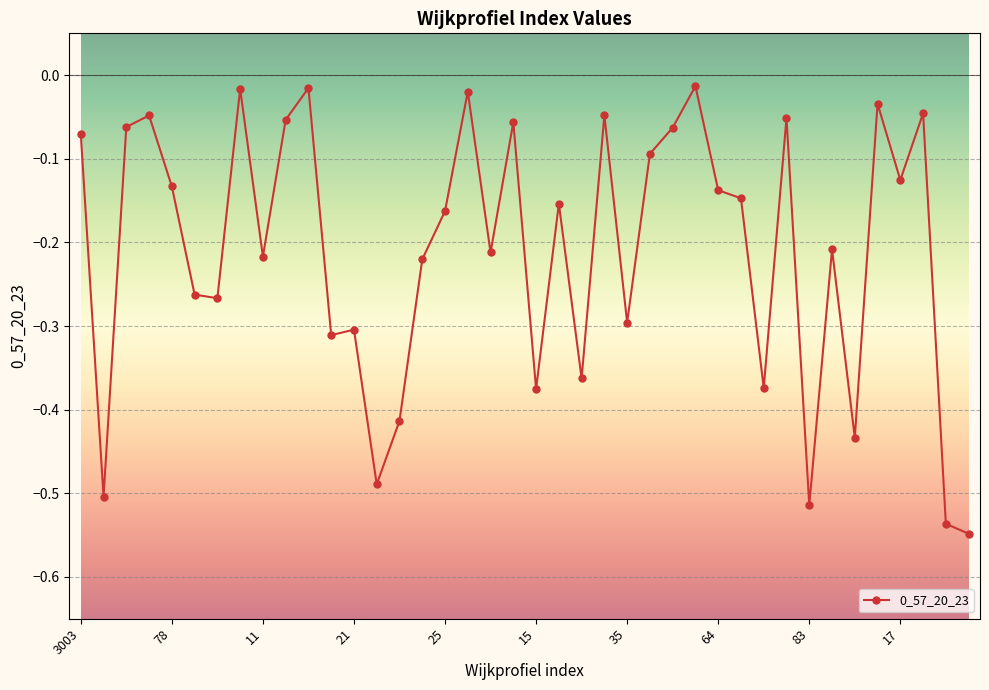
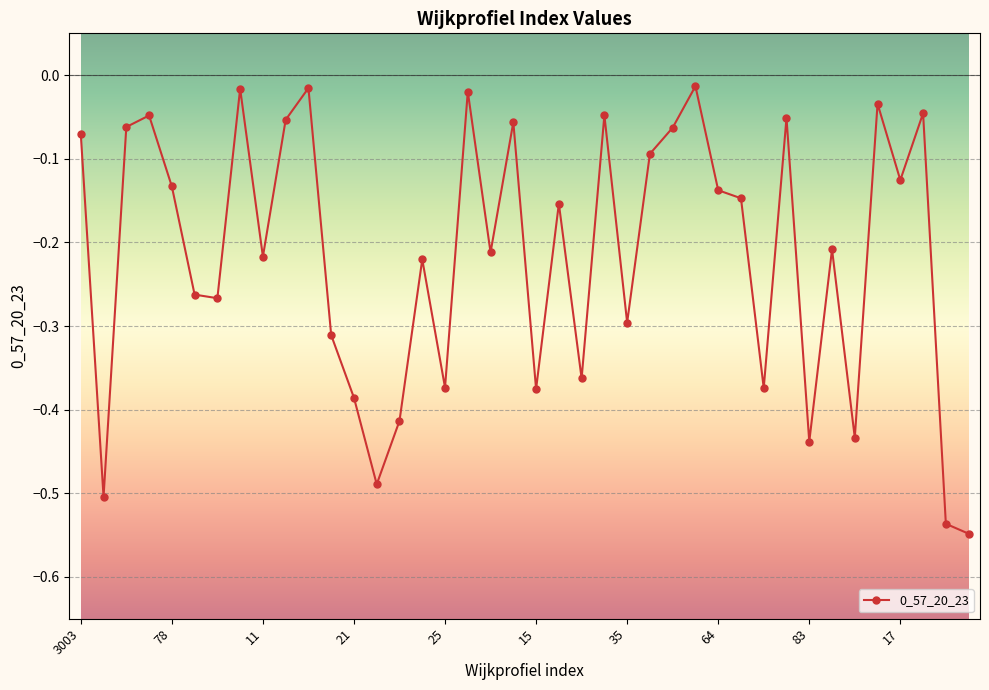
21: -0.30 -> -0.39
25: -0.16 -> -0.37
83: -0.51 -> -0.44
